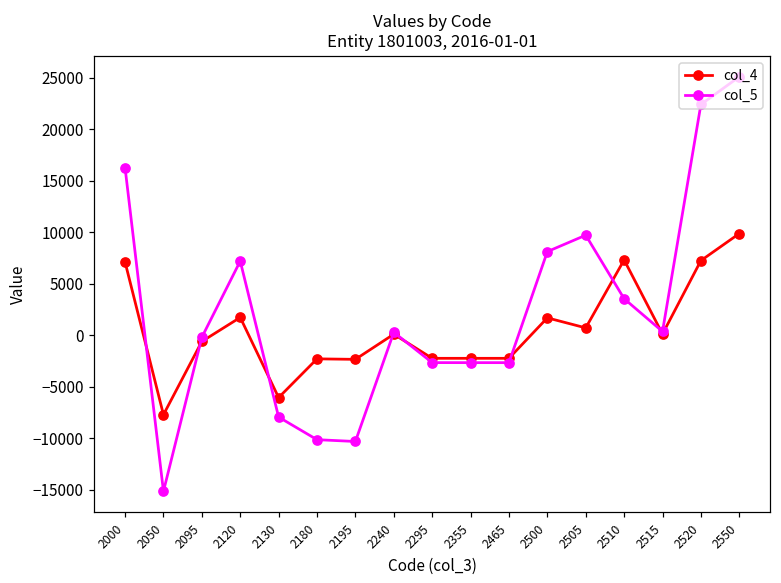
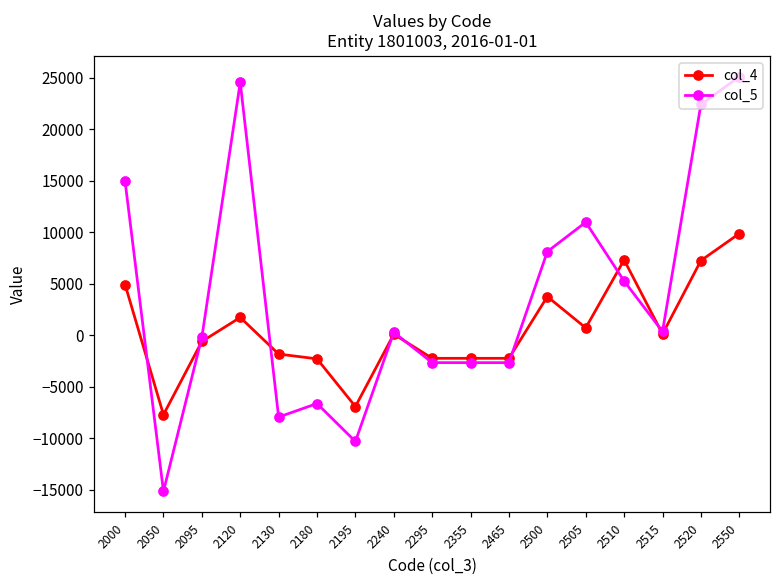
col_4, 2000: 7000 -> 5000
col_5, 2000: 16000 -> 15000
col_5, 2120: 7000 -> 25000
col_4, 2130: -6000 -> -2000
col_5, 2180: -10000 -> -7000
col_4, 2195: -2000 -> -7000
col_4, 2500: 2000 -> 4000
col_5, 2505: 10000 -> 11000
col_5, 2510: 4000 -> 5000
